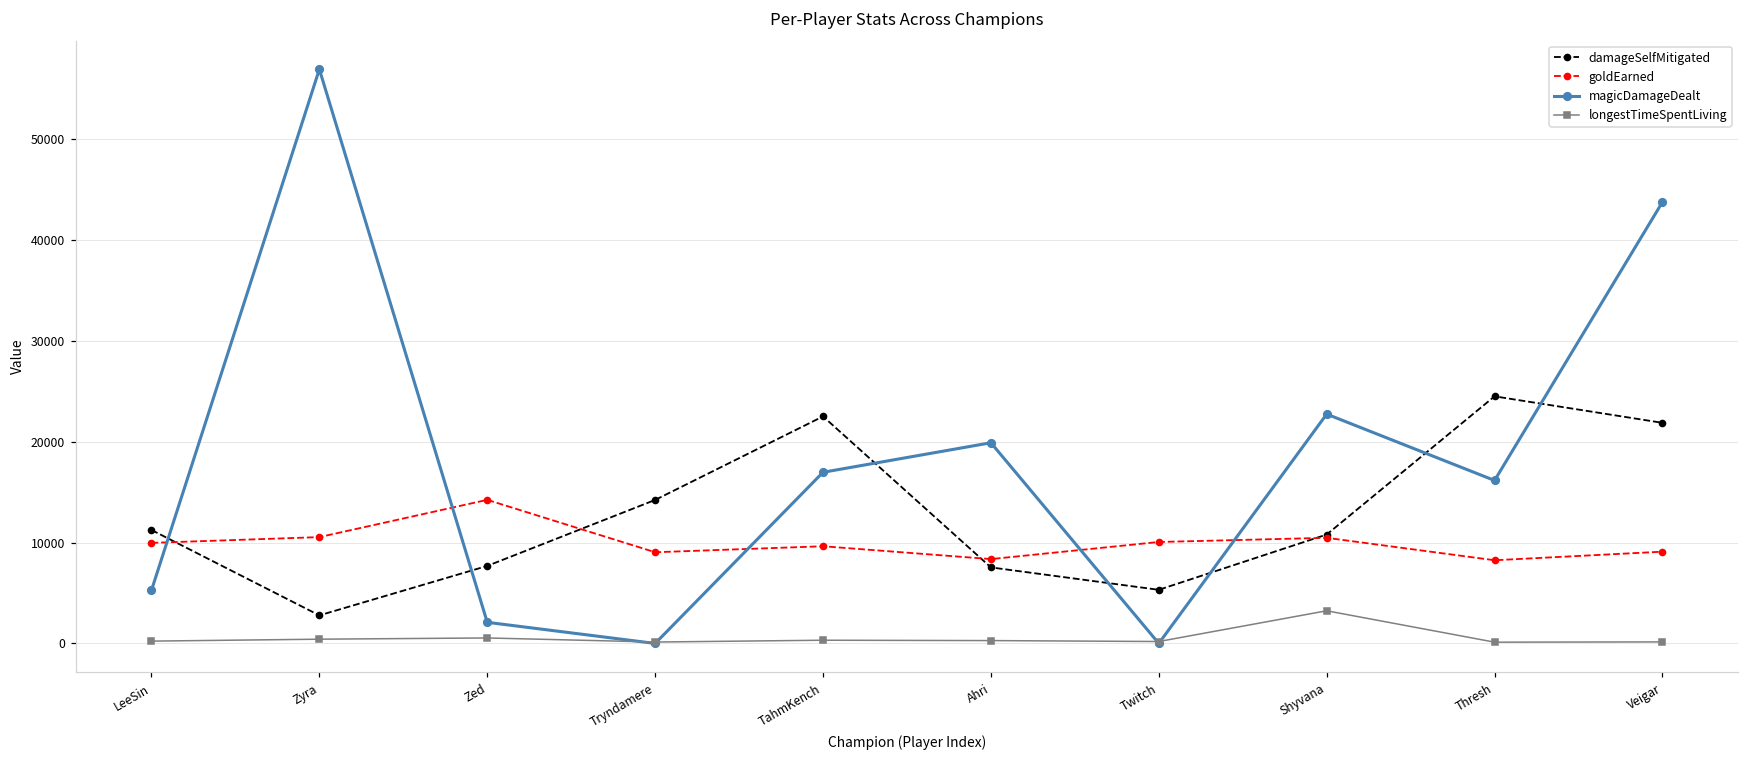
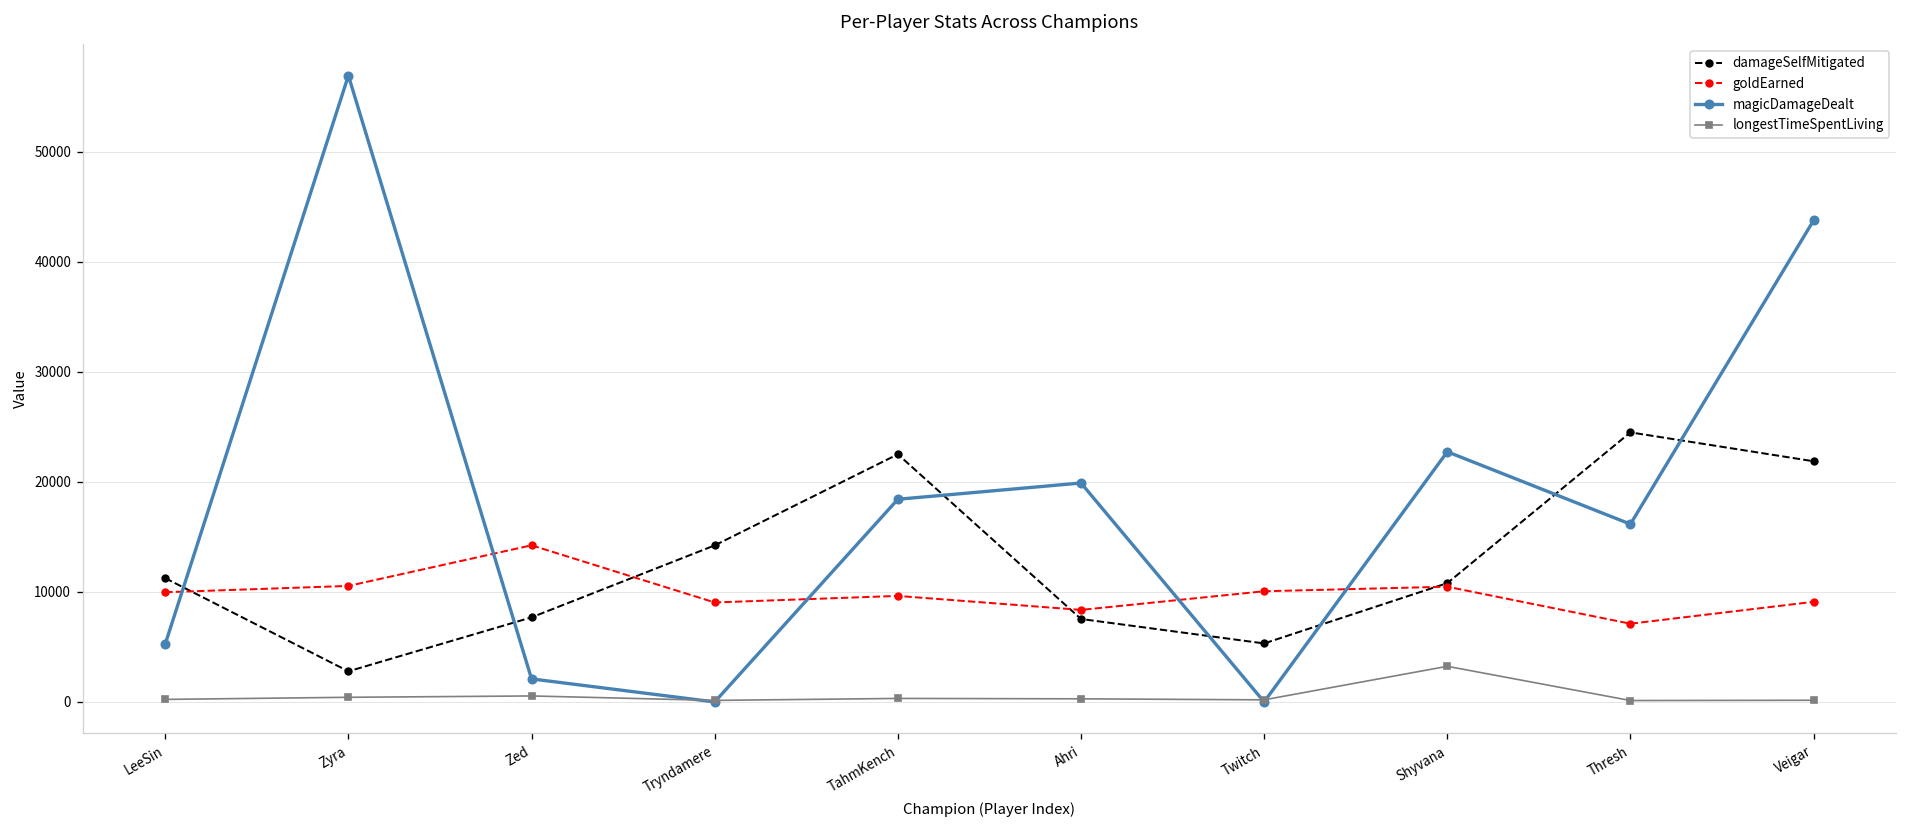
magicDamageDealt, TahmKench: 17000 -> 18000
goldEarned, Thresh: 8000 -> 7000
